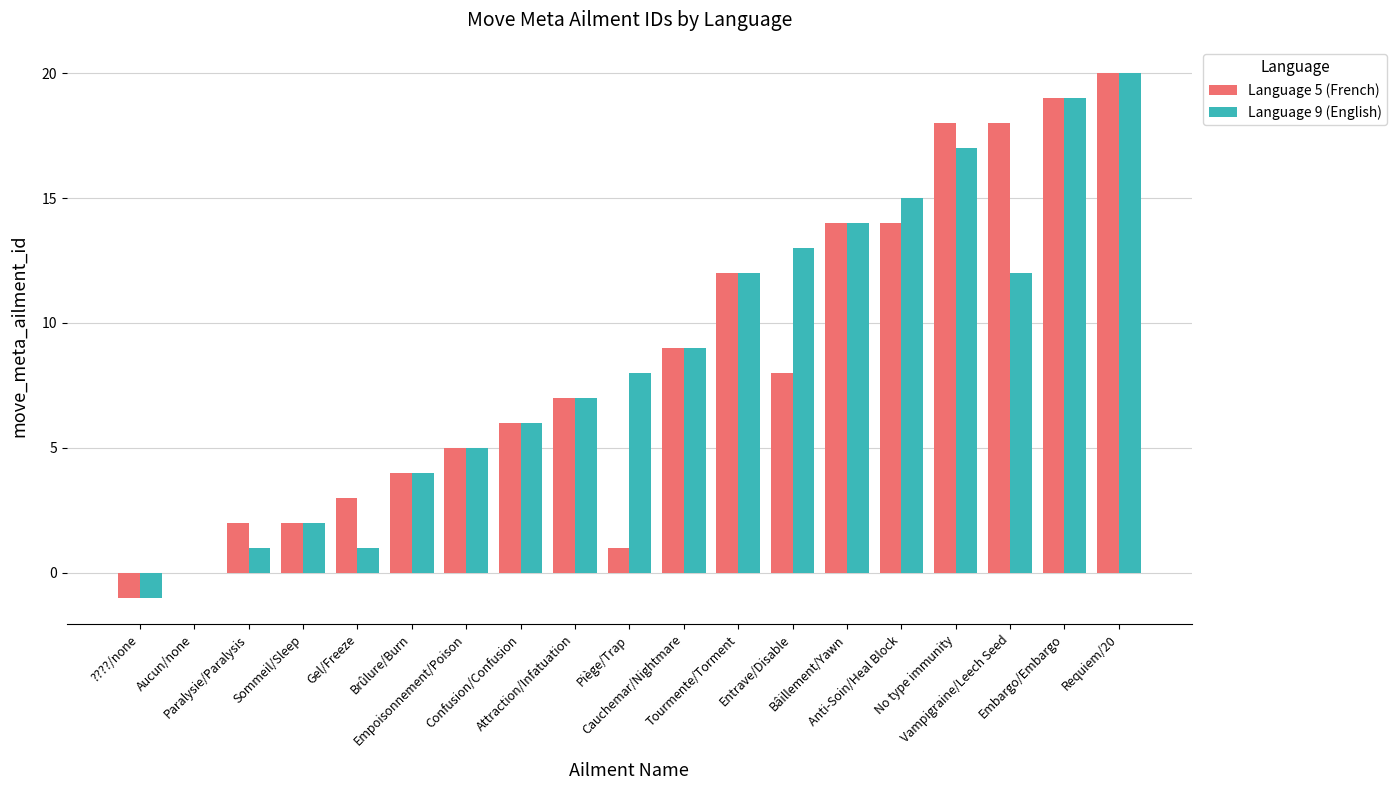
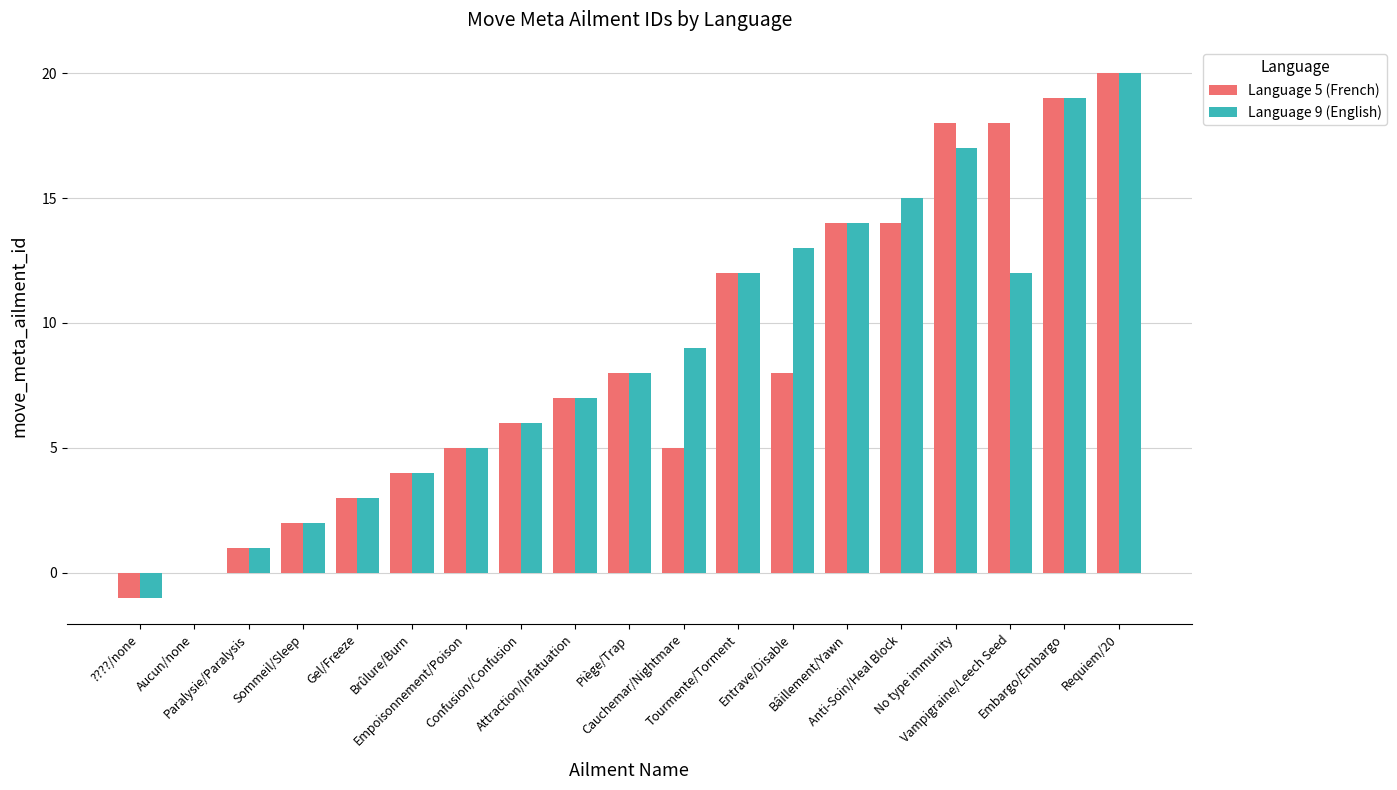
Language 5 (French), Paralysie/Paralysis: 2 -> 1
Language 9 (English), Gel/Freeze: 1 -> 3
Language 5 (French), Piège/Trap: 1 -> 8
Language 5 (French), Cauchemar/Nightmare: 9 -> 5
